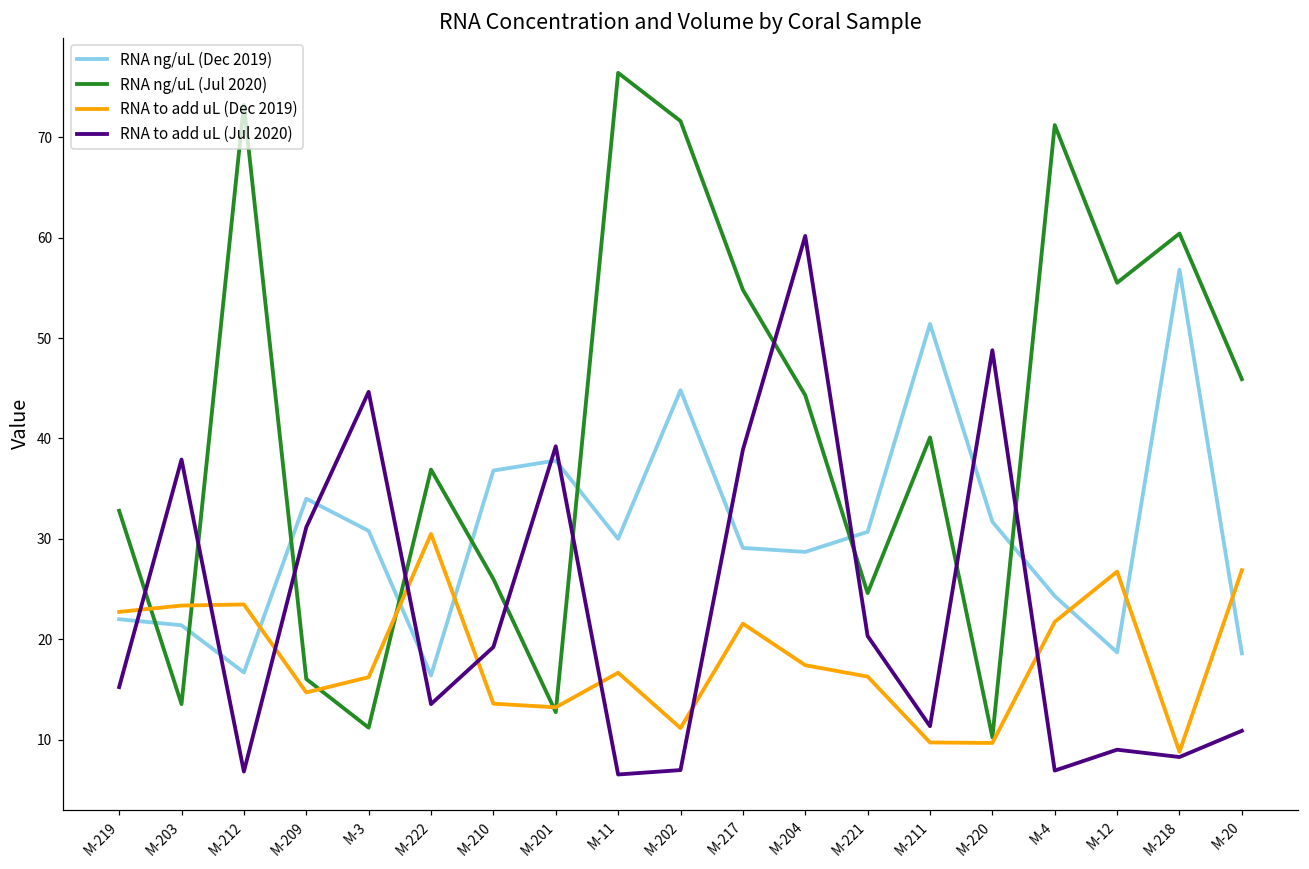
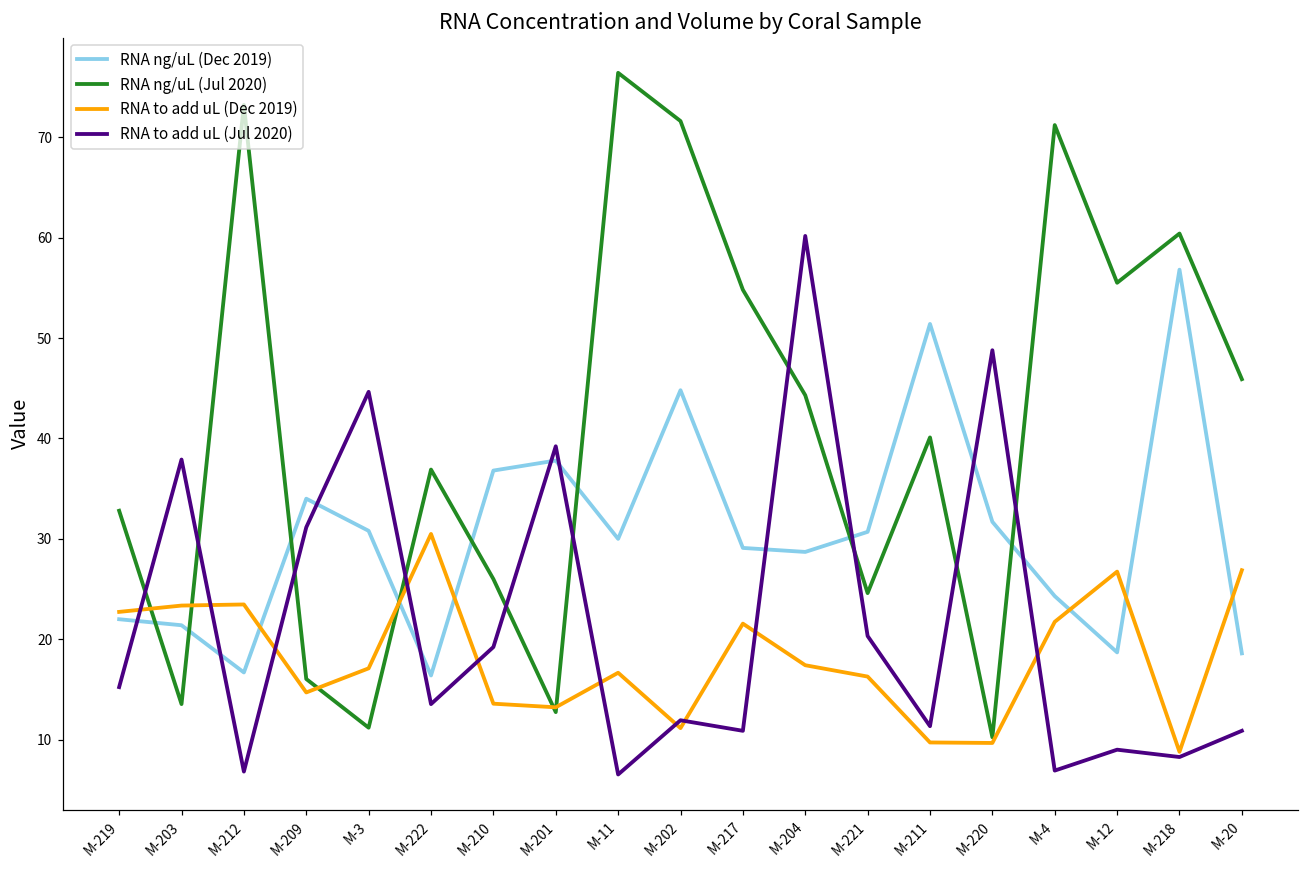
RNA to add uL (Dec 2019), M-3: 16 -> 17
RNA to add uL (Jul 2020), M-202: 7 -> 12
RNA to add uL (Jul 2020), M-217: 39 -> 11
